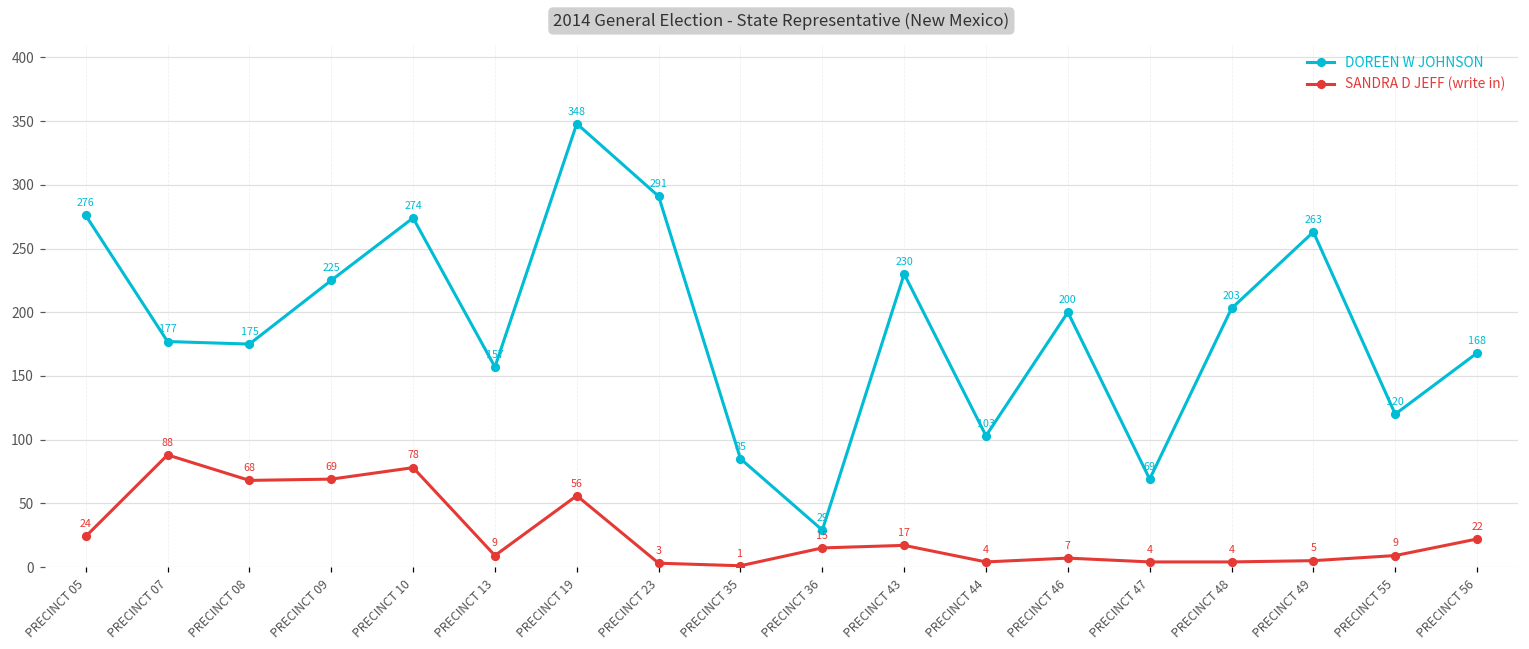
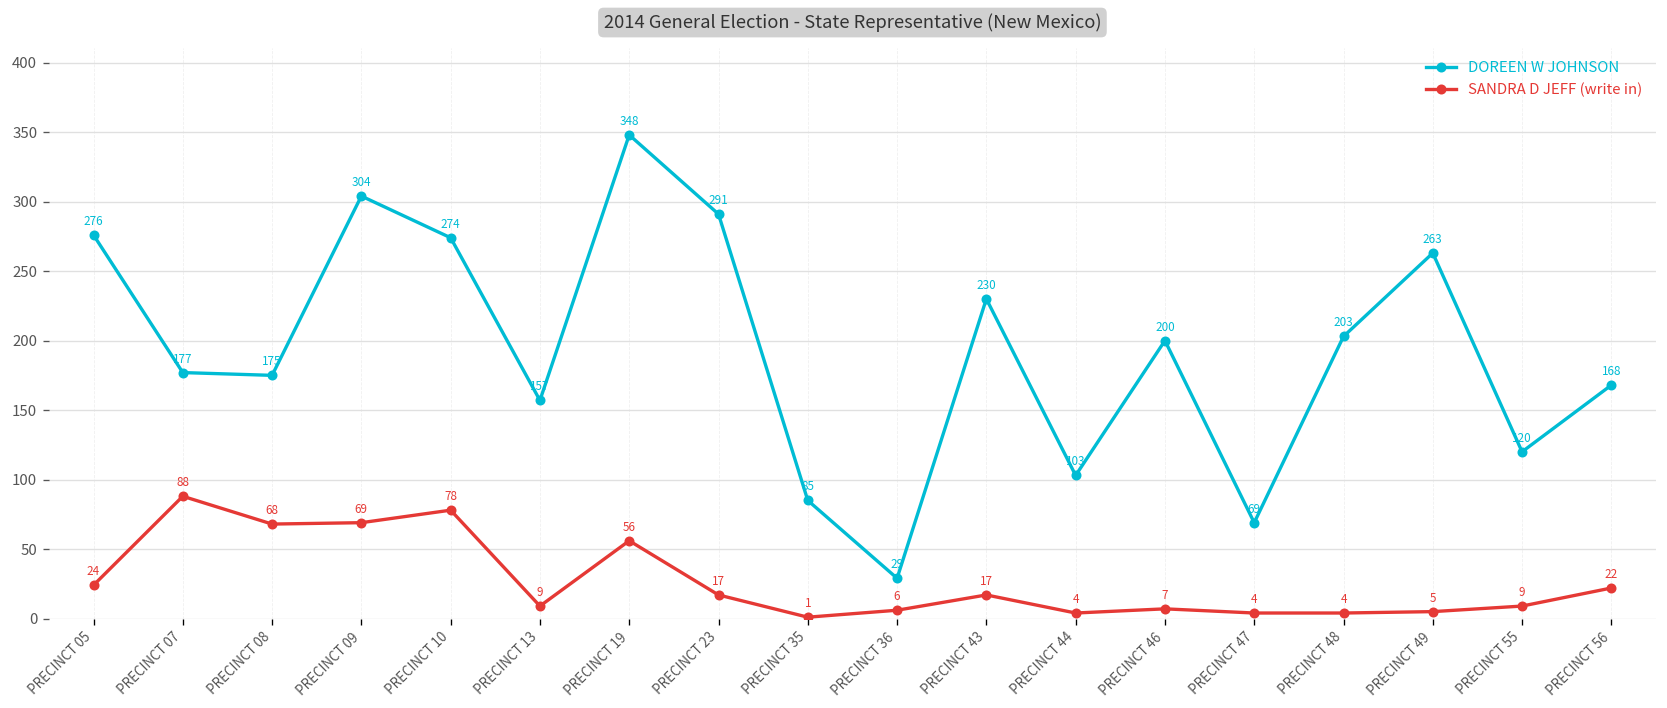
DOREEN W JOHNSON, PRECINCT 09: 225 -> 304
SANDRA D JEFF (write in), PRECINCT 23: 3 -> 17
SANDRA D JEFF (write in), PRECINCT 36: 15 -> 6
